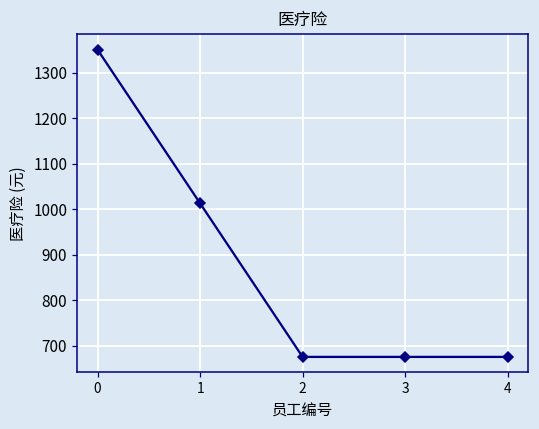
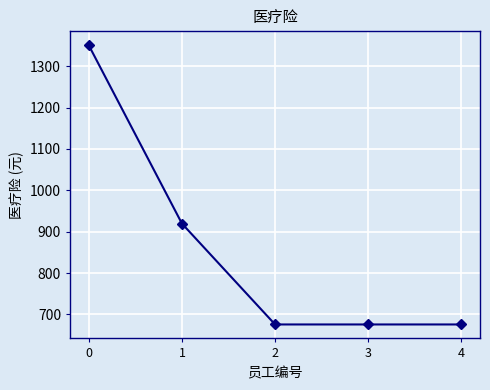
1: 1010 -> 920
